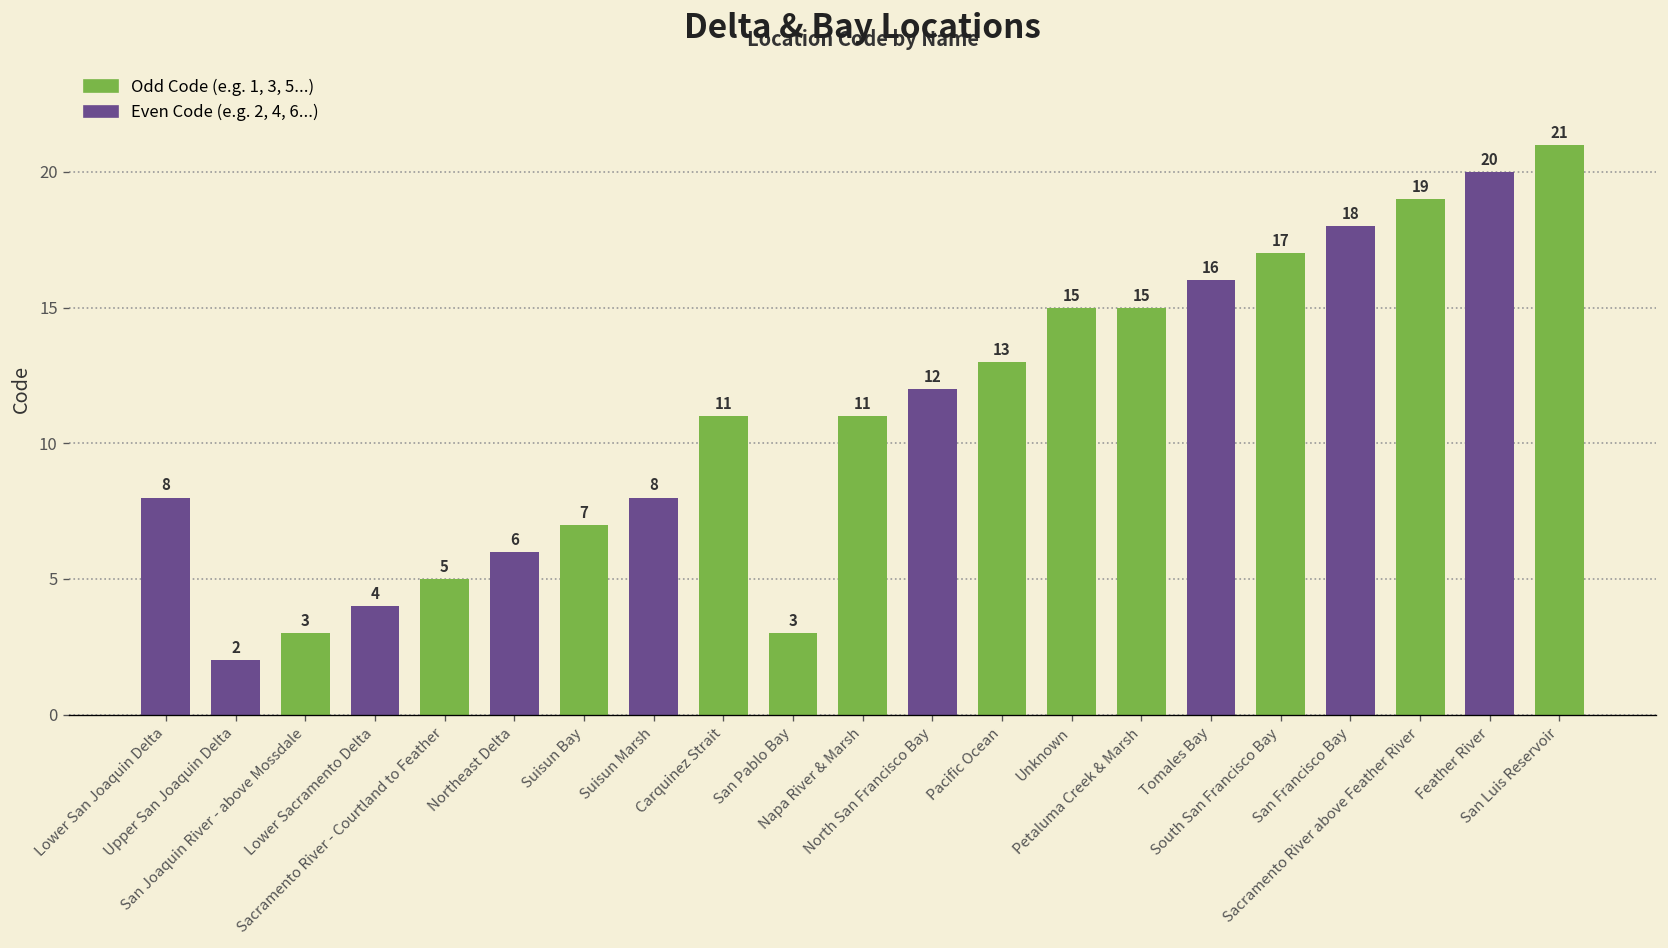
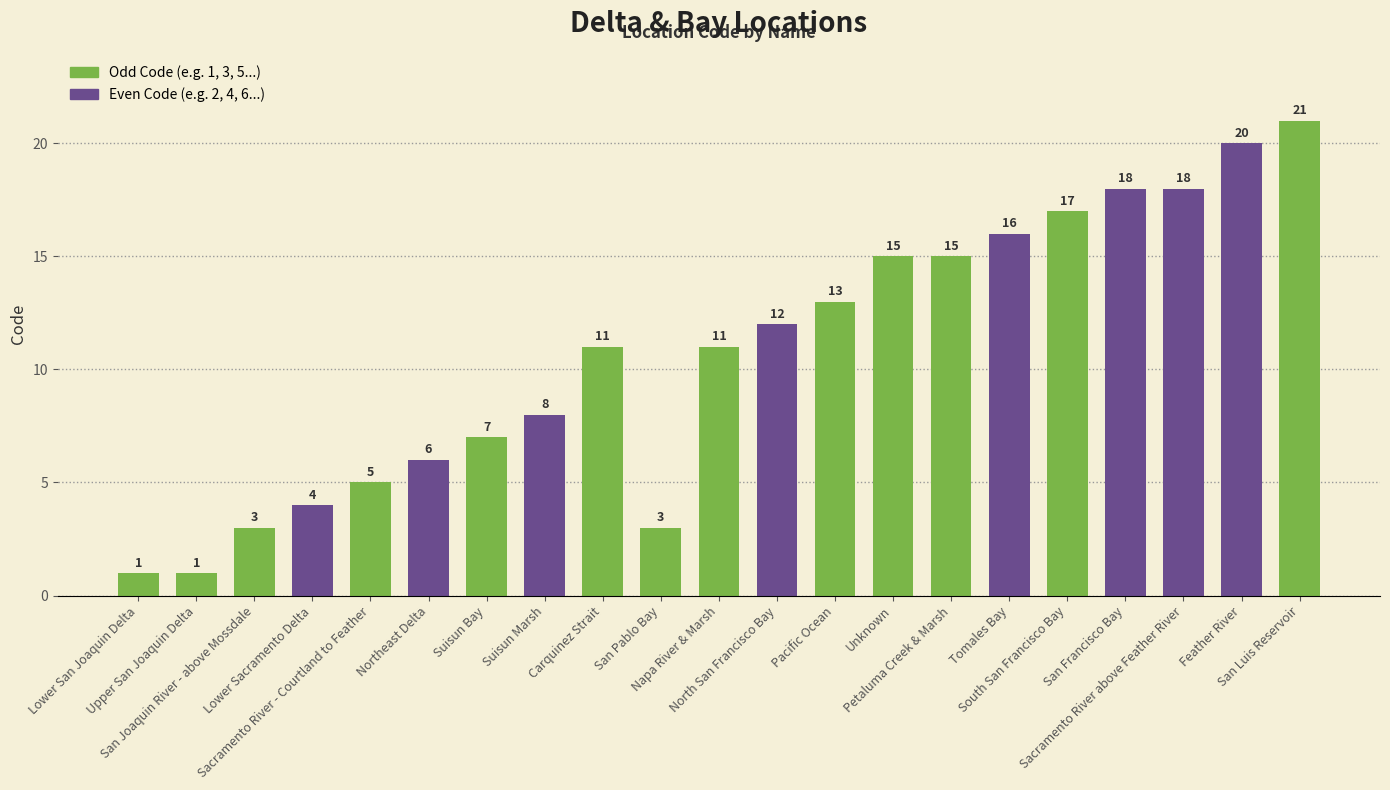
Lower San Joaquin Delta: 8 -> 1
Upper San Joaquin Delta: 2 -> 1
Sacramento River above Feather River: 19 -> 18
